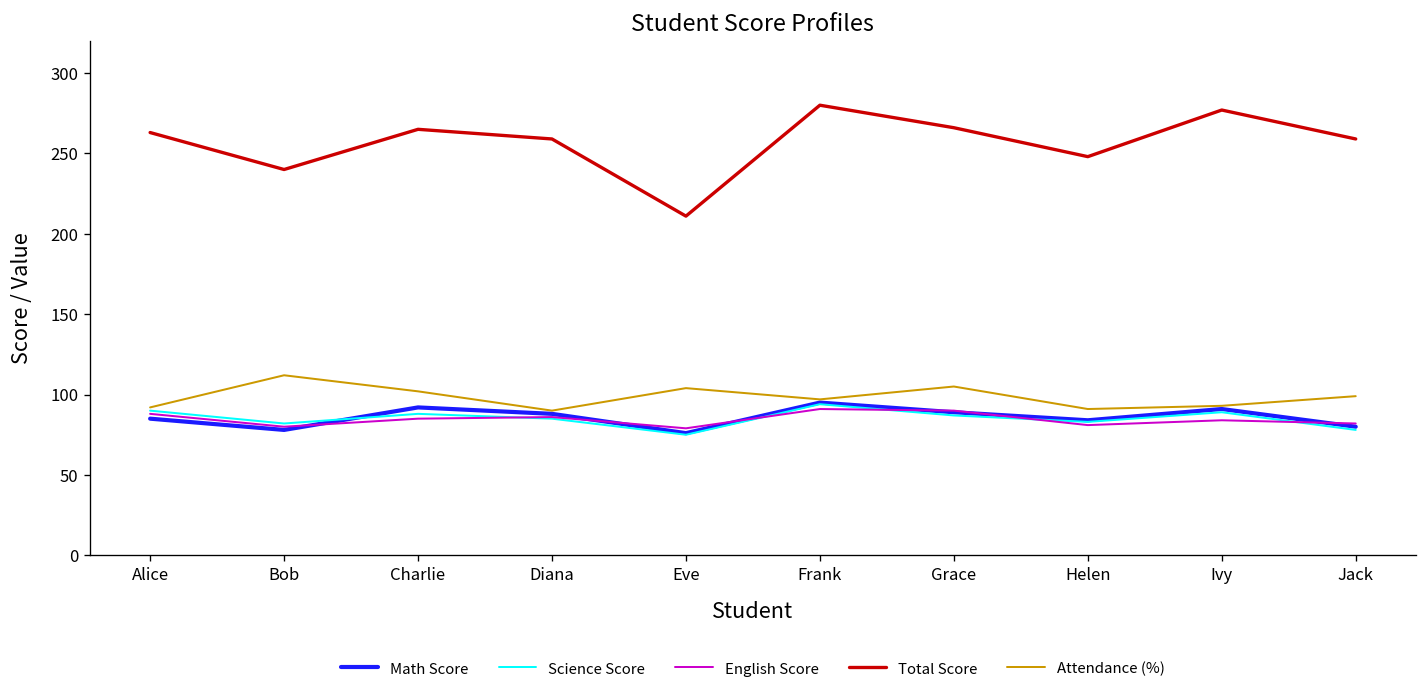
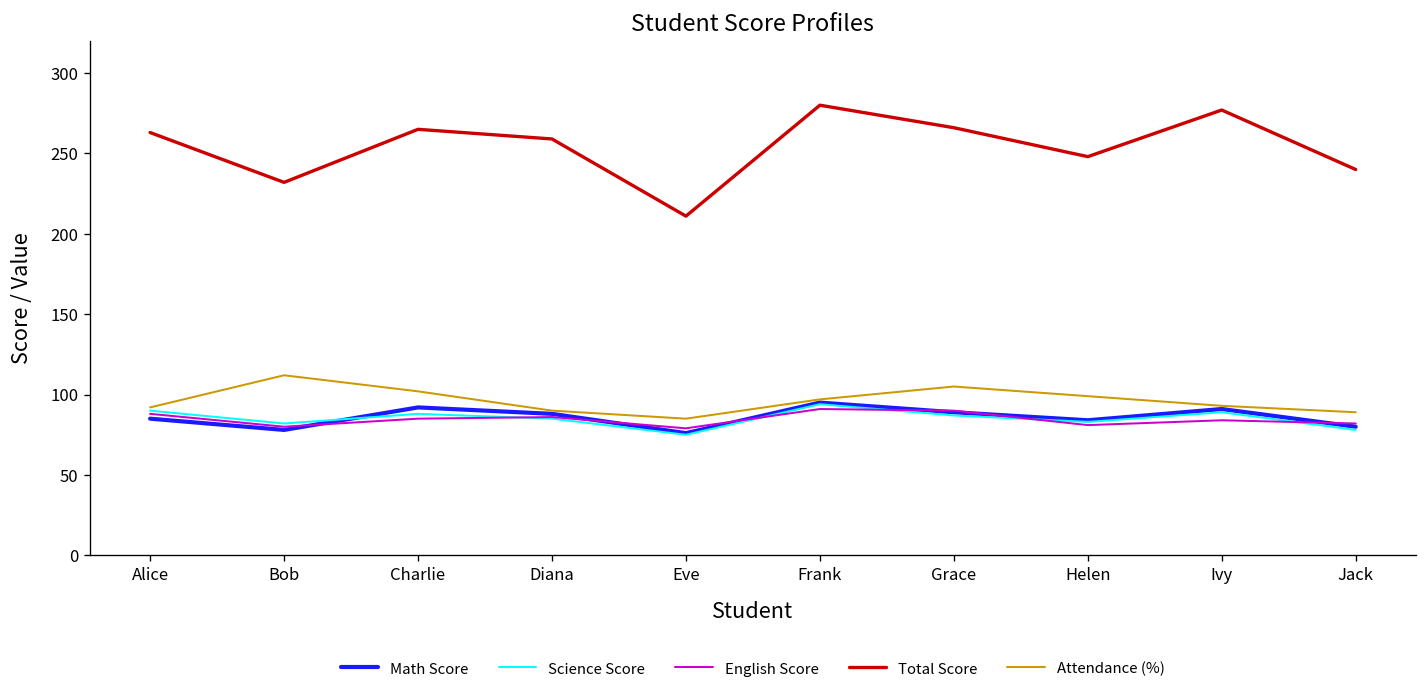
Total Score, Bob: 240 -> 232
Attendance (%), Eve: 104 -> 85
Attendance (%), Helen: 91 -> 99
Total Score, Jack: 259 -> 240
Attendance (%), Jack: 99 -> 89
